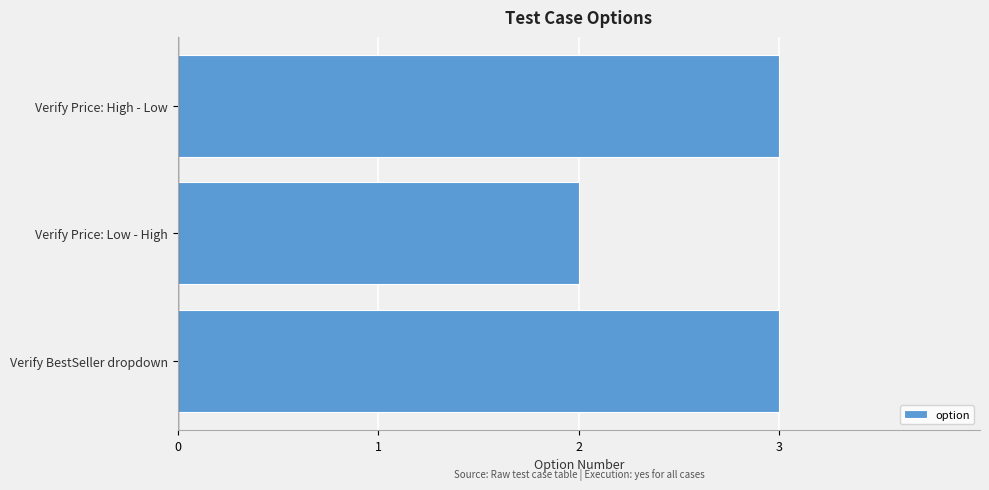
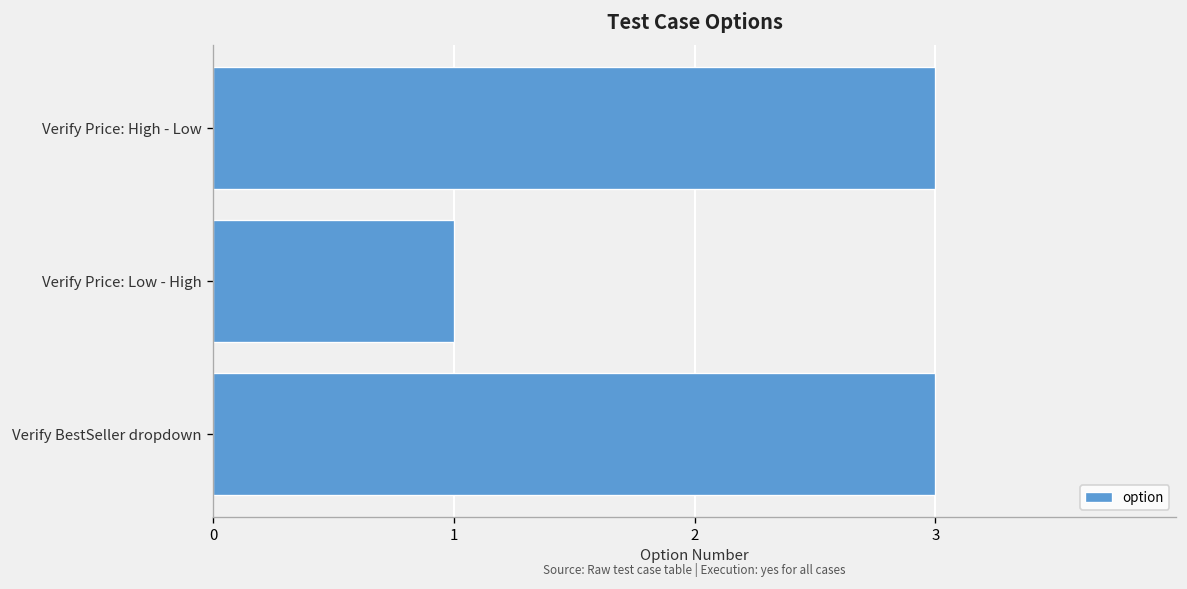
Verify Price: Low - High: 2 -> 1
